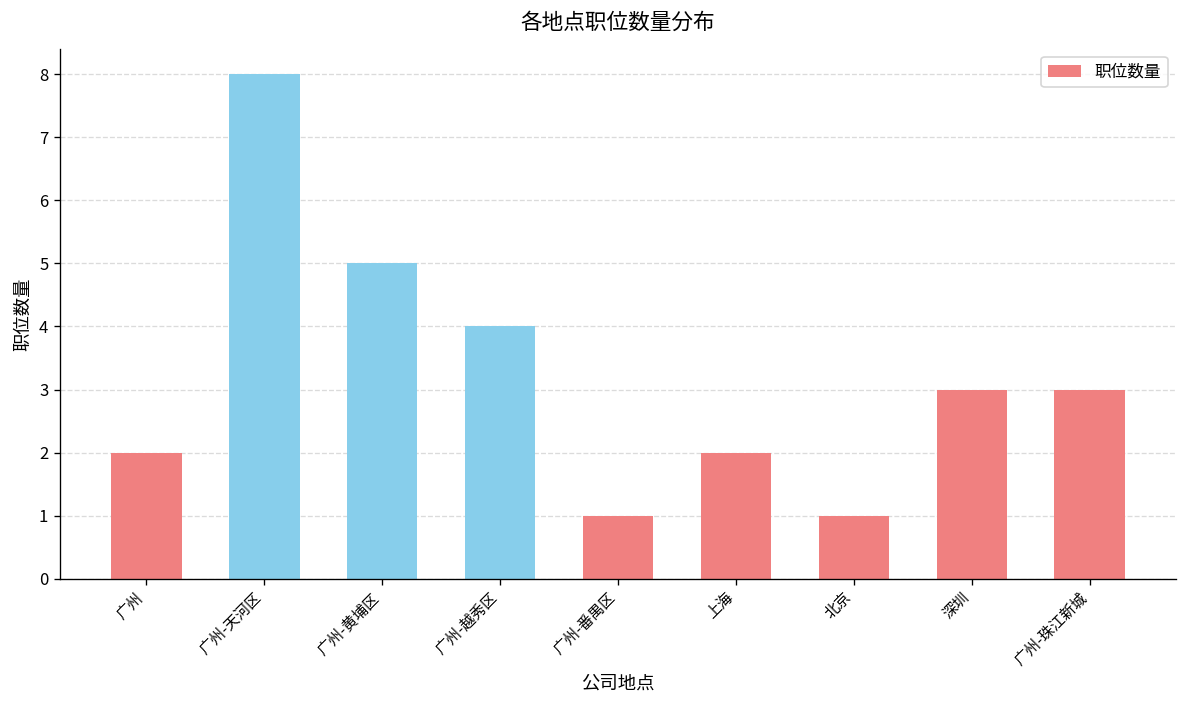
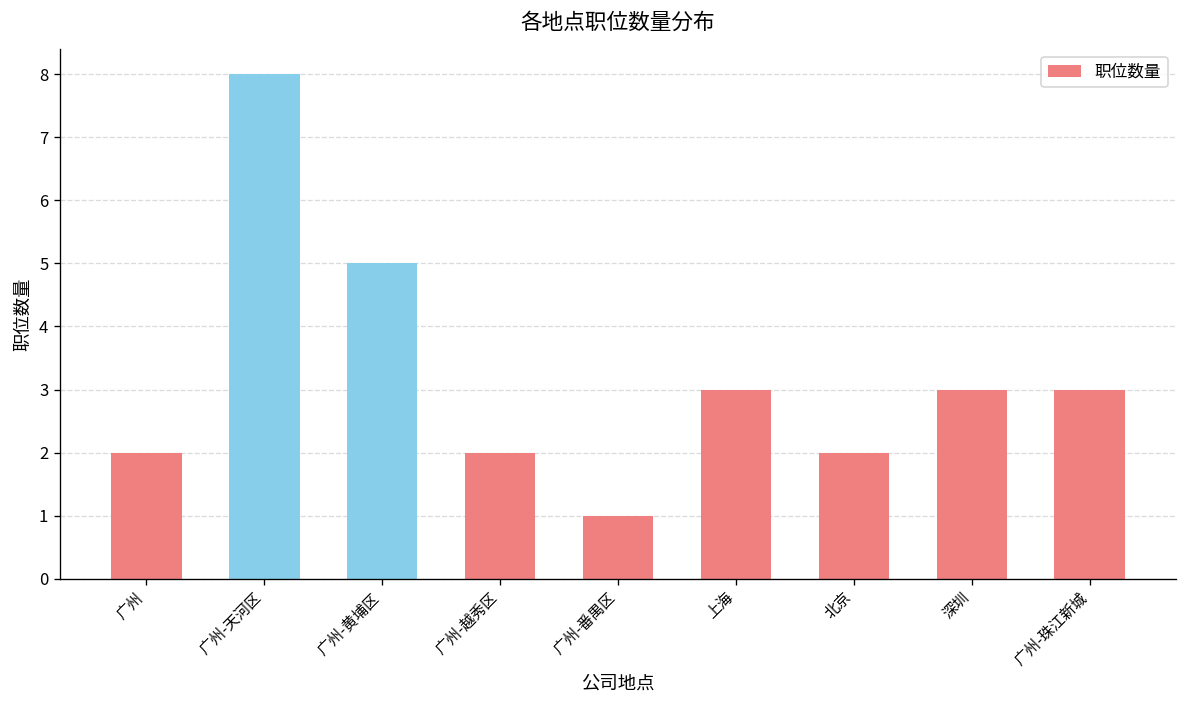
广州-越秀区: 4 -> 2
上海: 2 -> 3
北京: 1 -> 2
